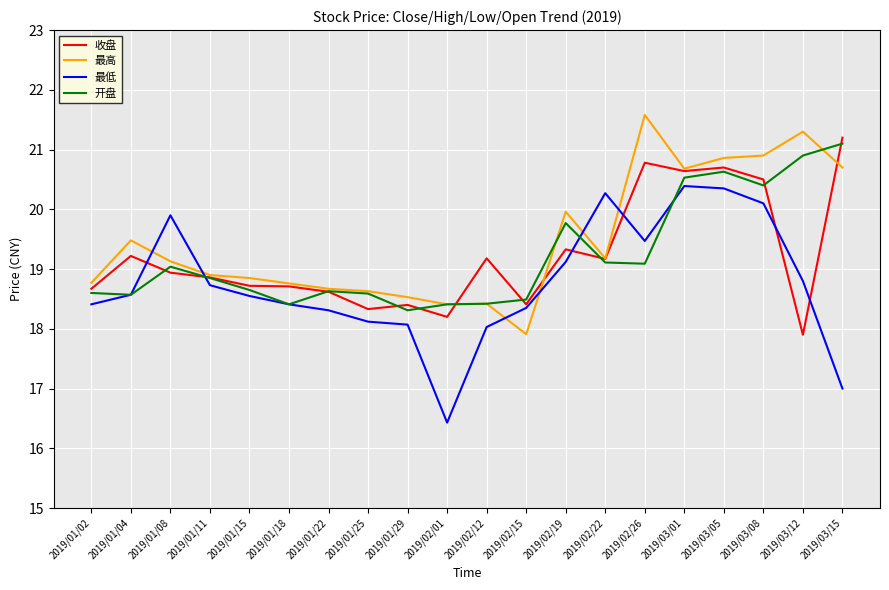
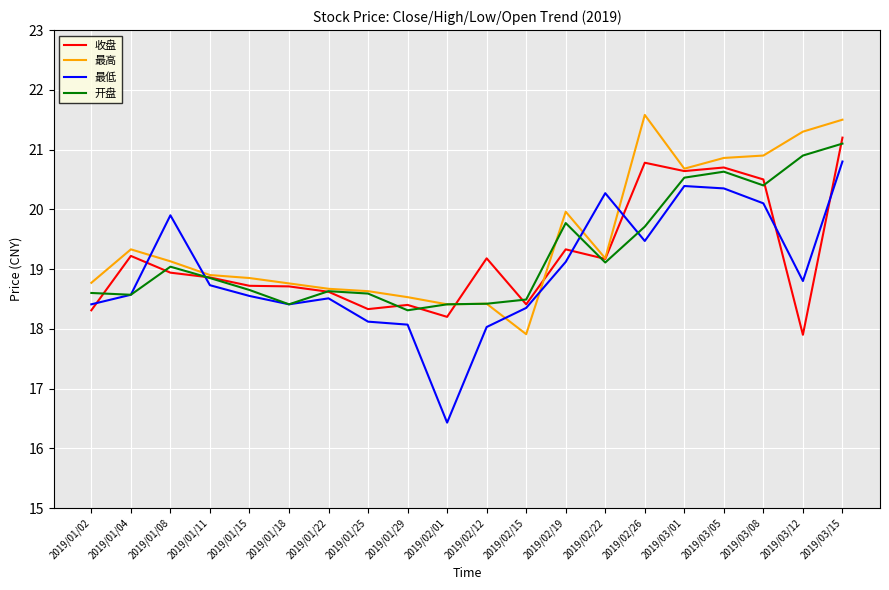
收盘, 2019/01/02: 18.7 -> 18.3
最高, 2019/01/04: 19.5 -> 19.3
最低, 2019/01/22: 18.3 -> 18.5
开盘, 2019/02/26: 19.1 -> 19.7
最高, 2019/03/15: 20.7 -> 21.5
最低, 2019/03/15: 17.0 -> 20.8
